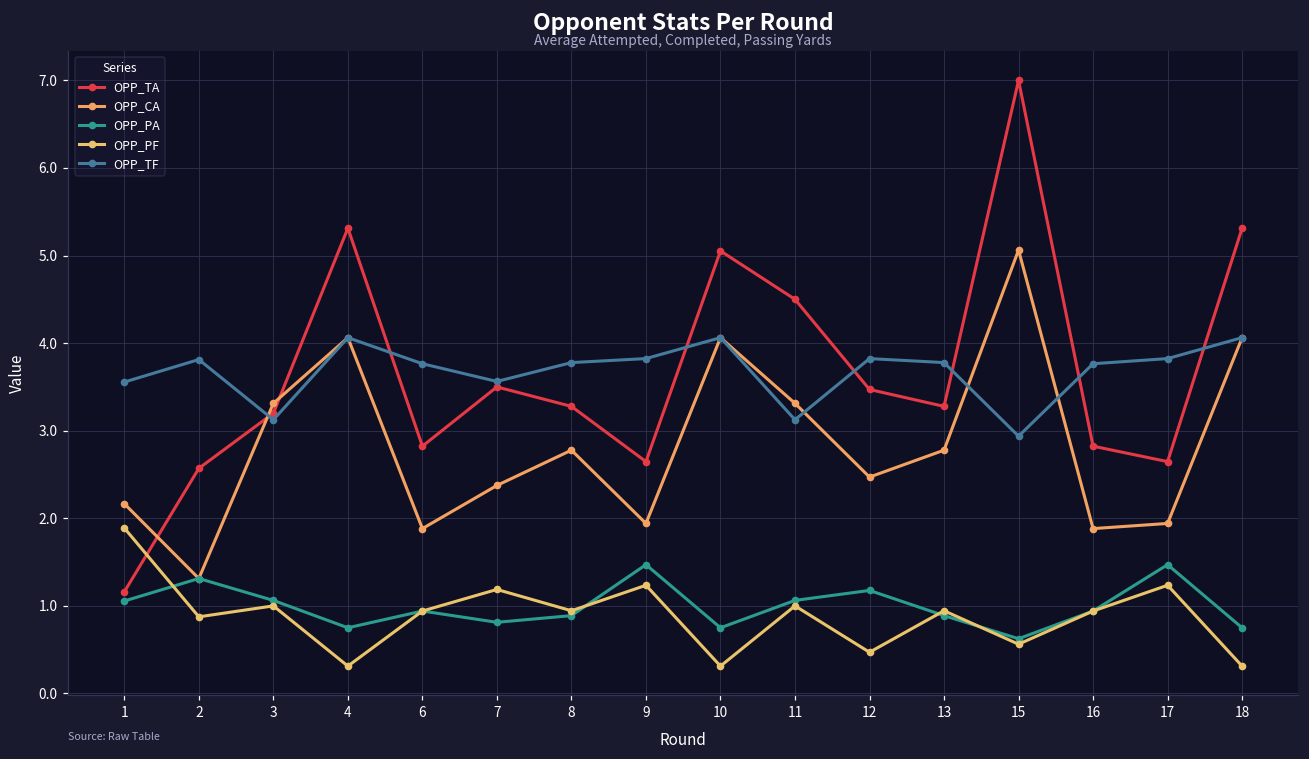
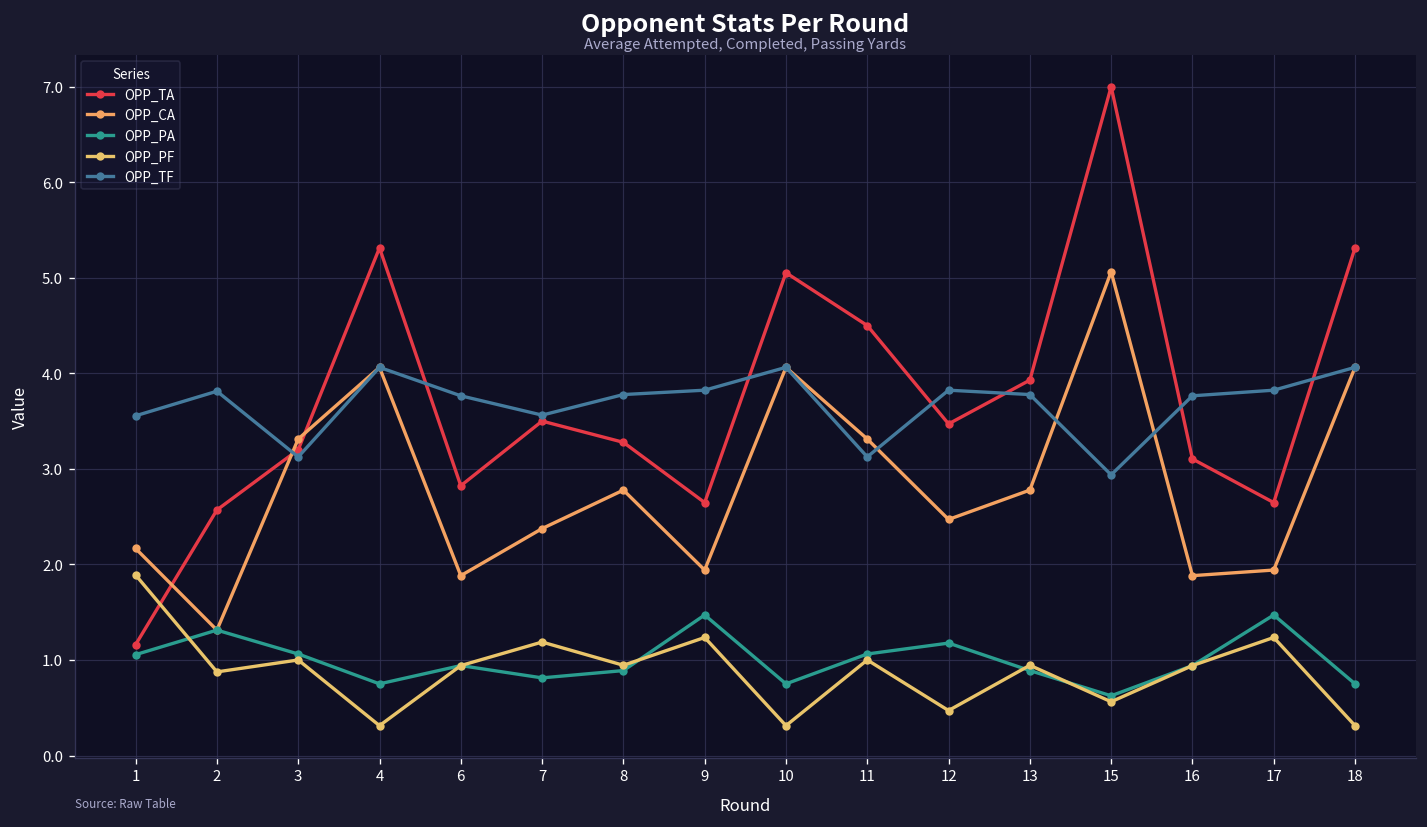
OPP_TA, 13: 3.3 -> 3.9
OPP_TA, 16: 2.8 -> 3.1
